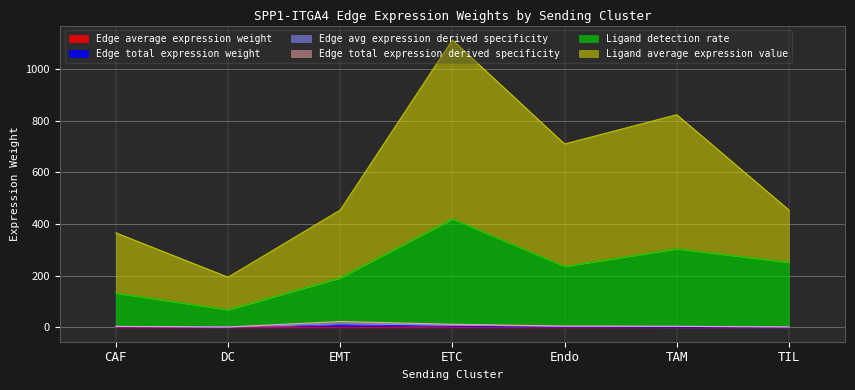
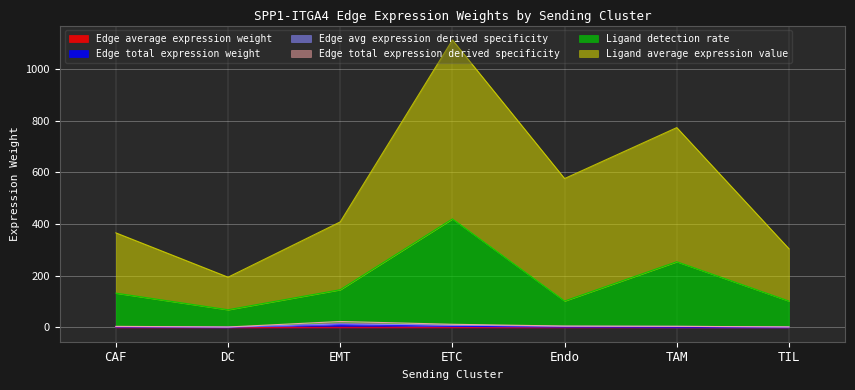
Ligand detection rate, EMT: 170 -> 120
Ligand detection rate, Endo: 230 -> 100
Ligand detection rate, TAM: 300 -> 250
Ligand detection rate, TIL: 250 -> 100
